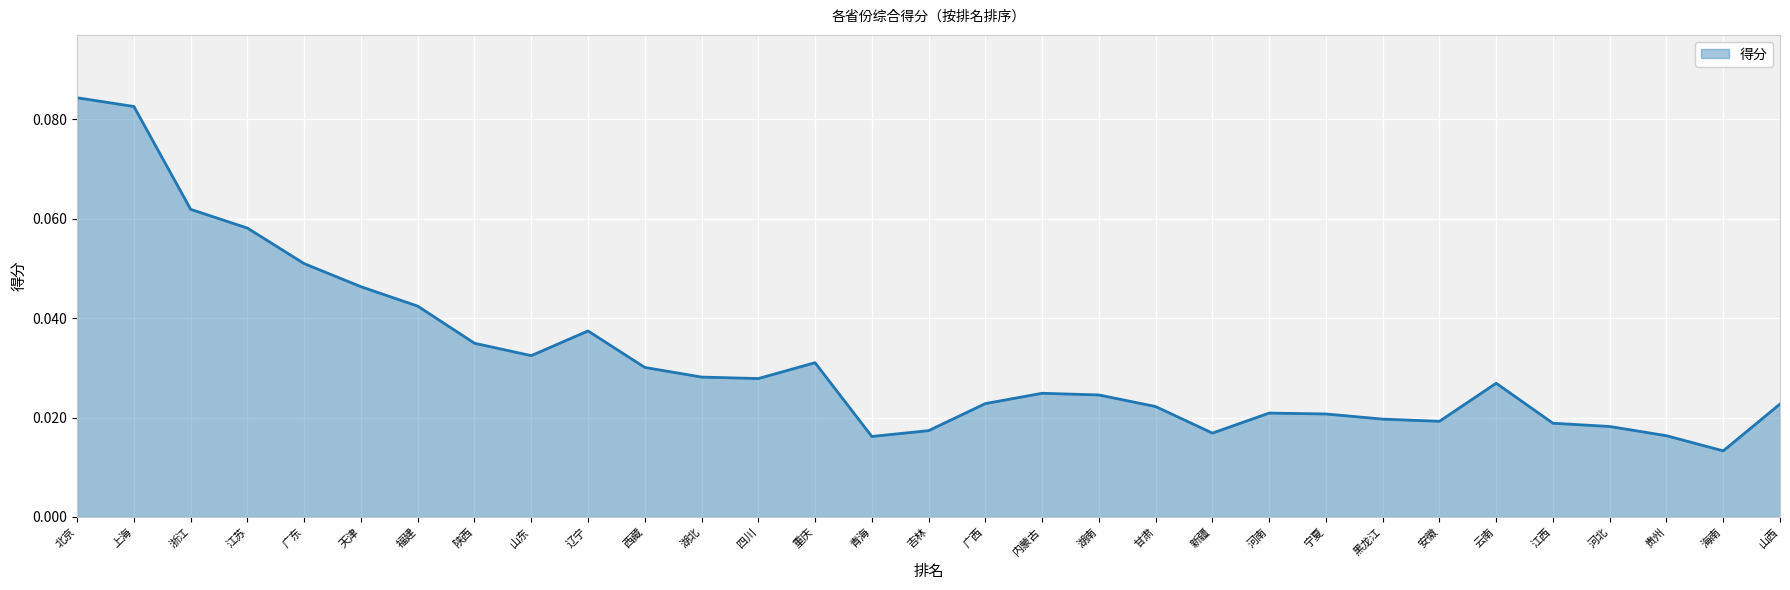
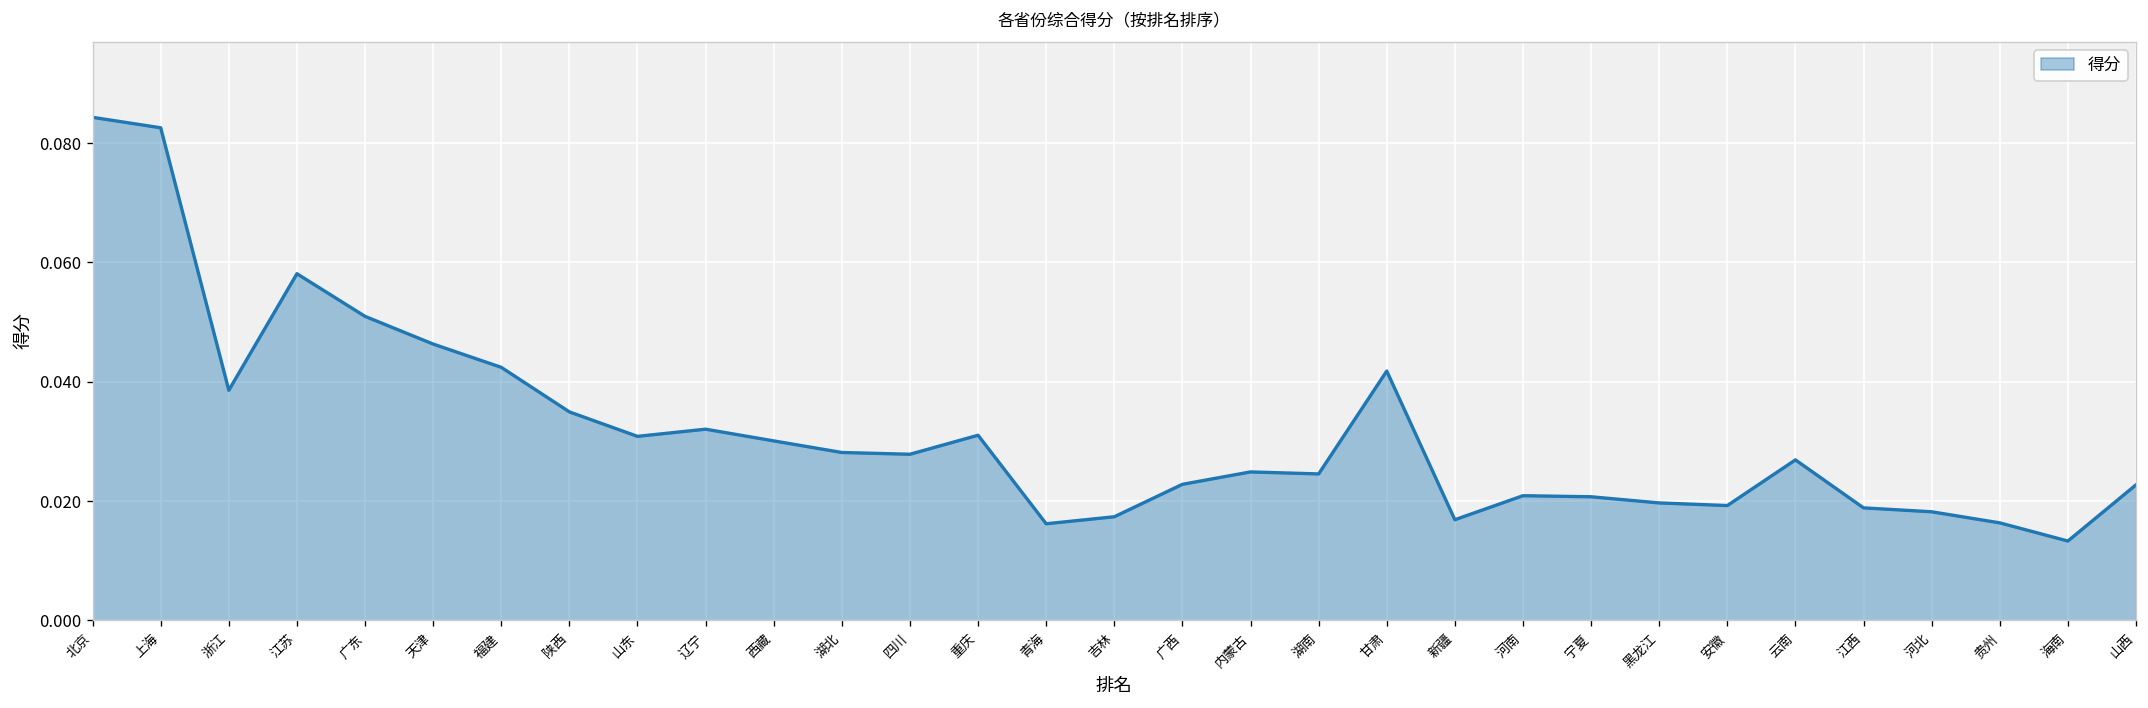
浙江: 0.062 -> 0.039
山东: 0.032 -> 0.031
辽宁: 0.037 -> 0.032
甘肃: 0.022 -> 0.042
